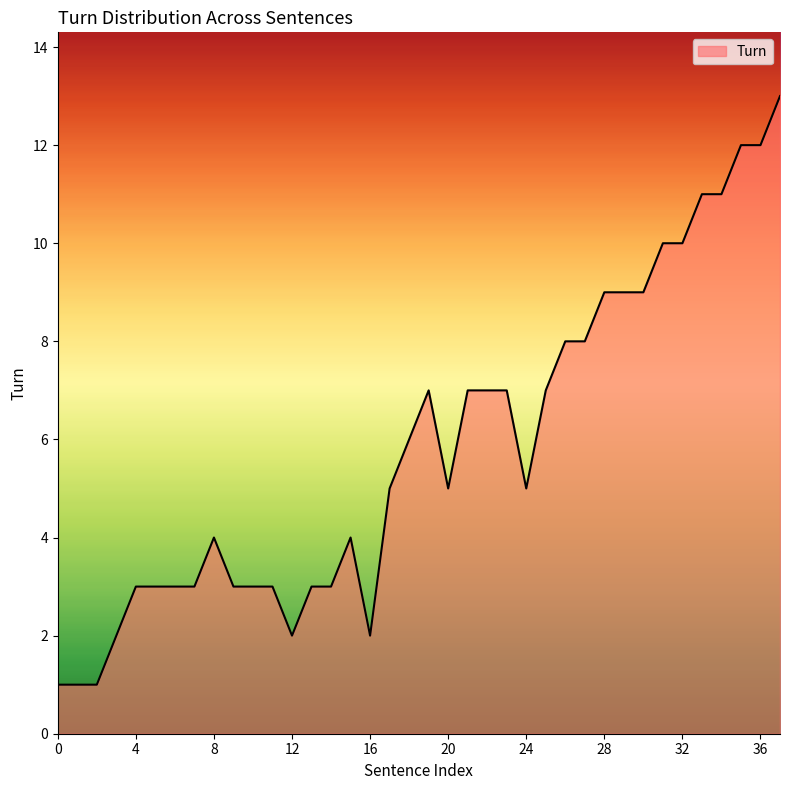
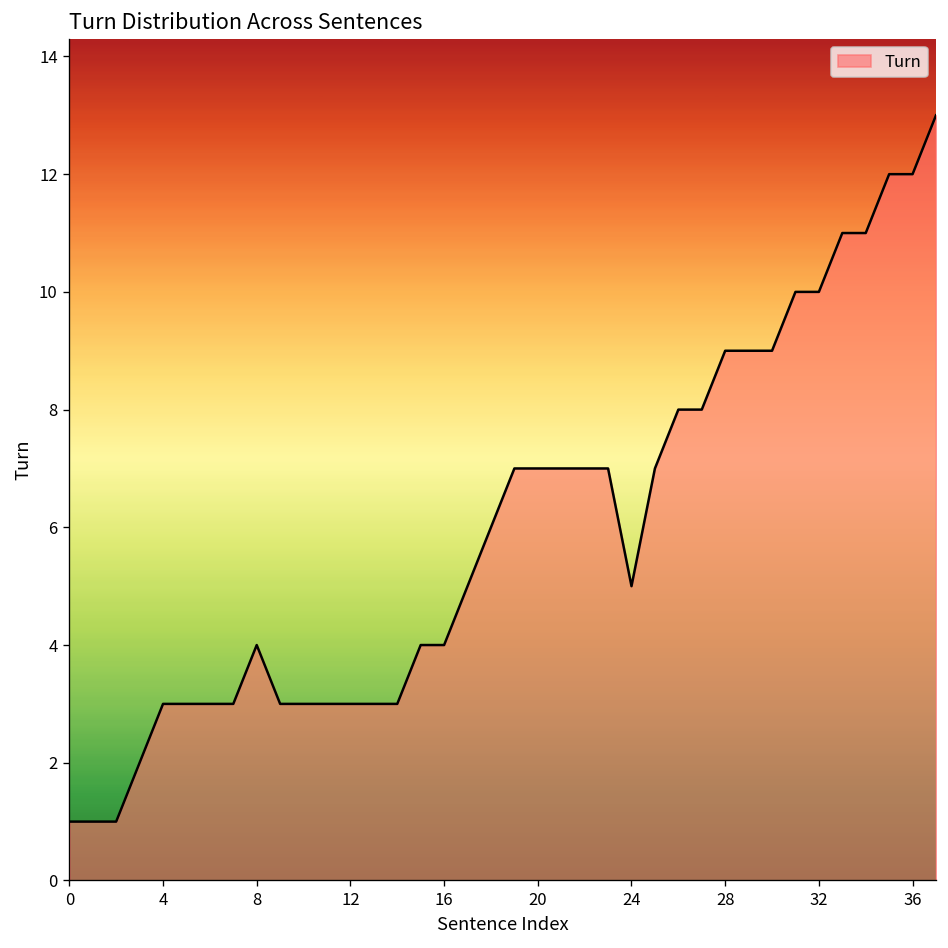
12: 2 -> 3
16: 2 -> 4
20: 5 -> 7
